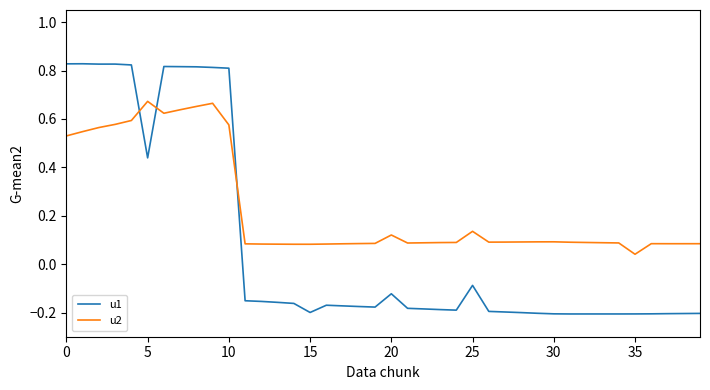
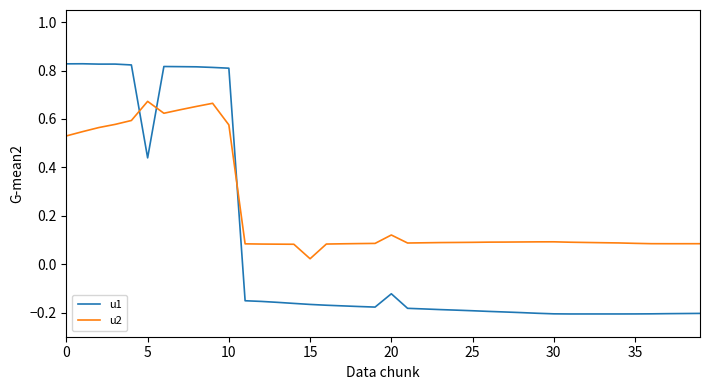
u1, 15: -0.20 -> -0.17
u2, 15: 0.08 -> 0.02
u1, 25: -0.09 -> -0.19
u2, 25: 0.14 -> 0.09
u2, 35: 0.04 -> 0.09
